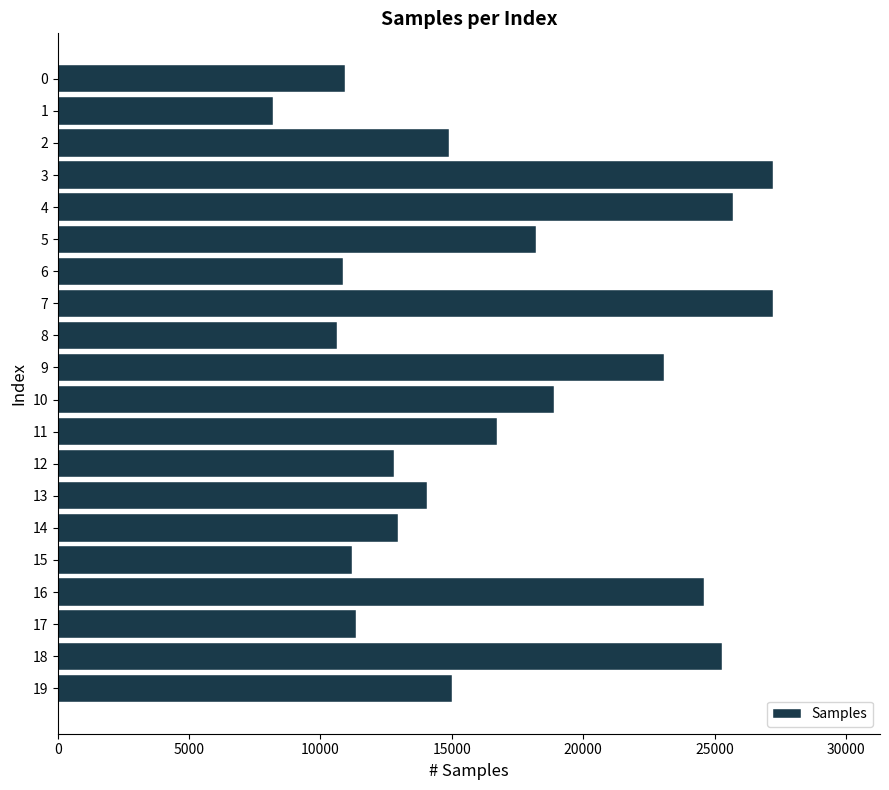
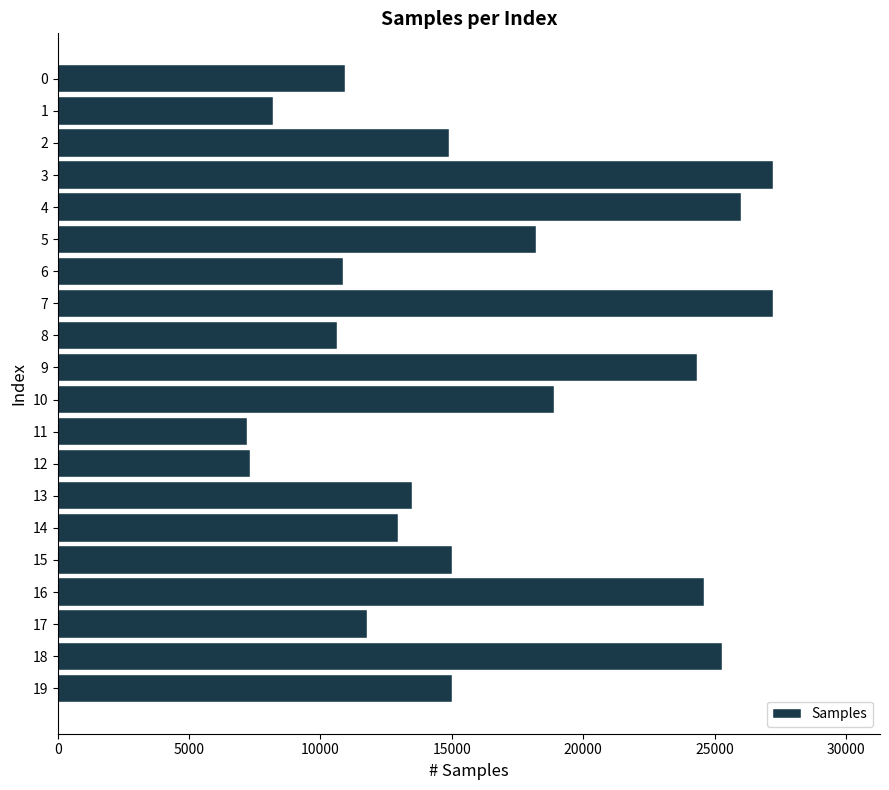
4: 25700 -> 26000
9: 23100 -> 24300
11: 16700 -> 7200
12: 12800 -> 7300
13: 14100 -> 13500
15: 11200 -> 15000
17: 11300 -> 11800
